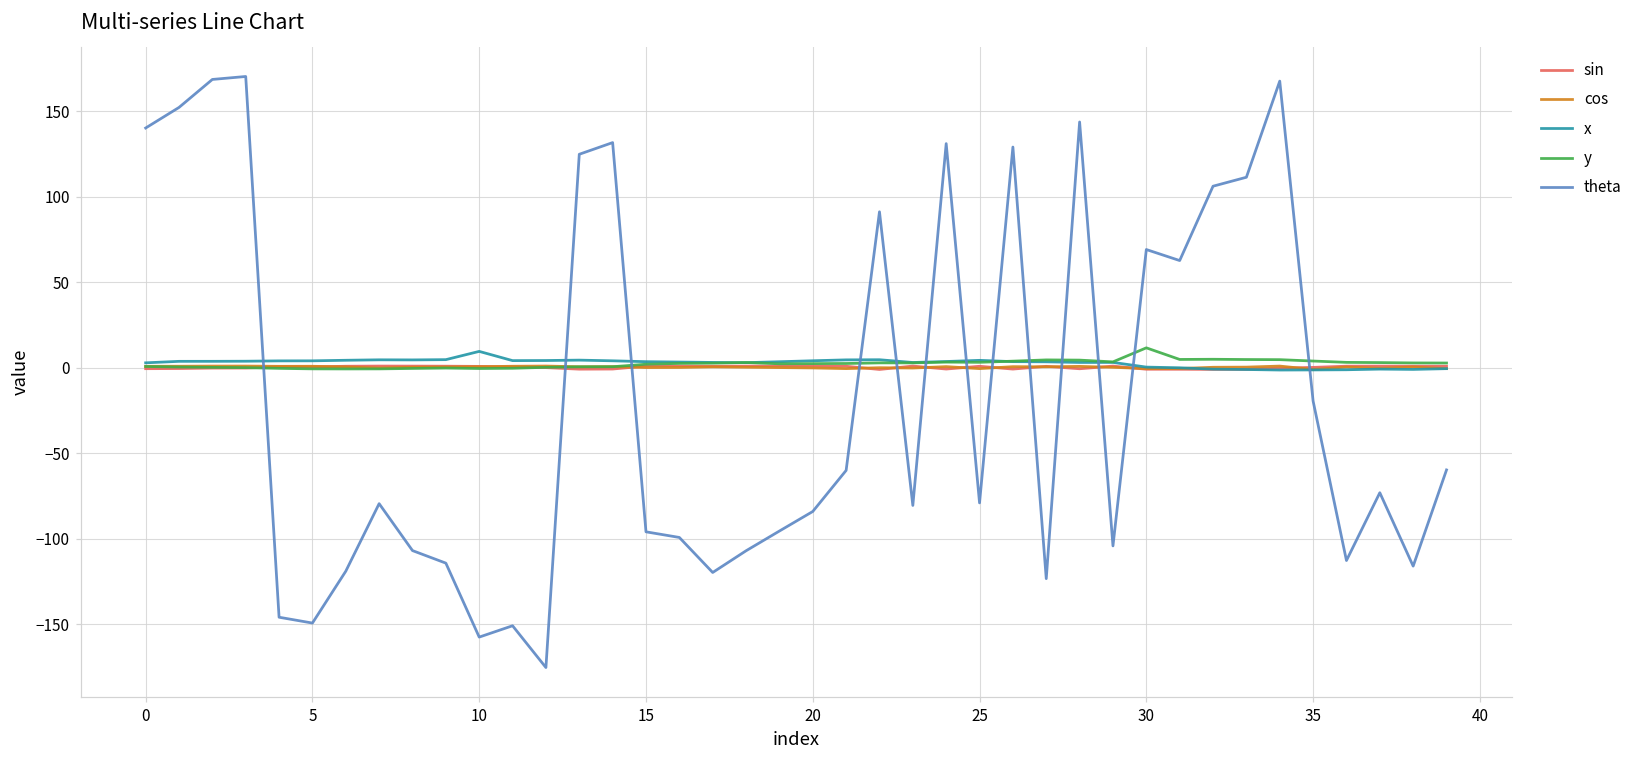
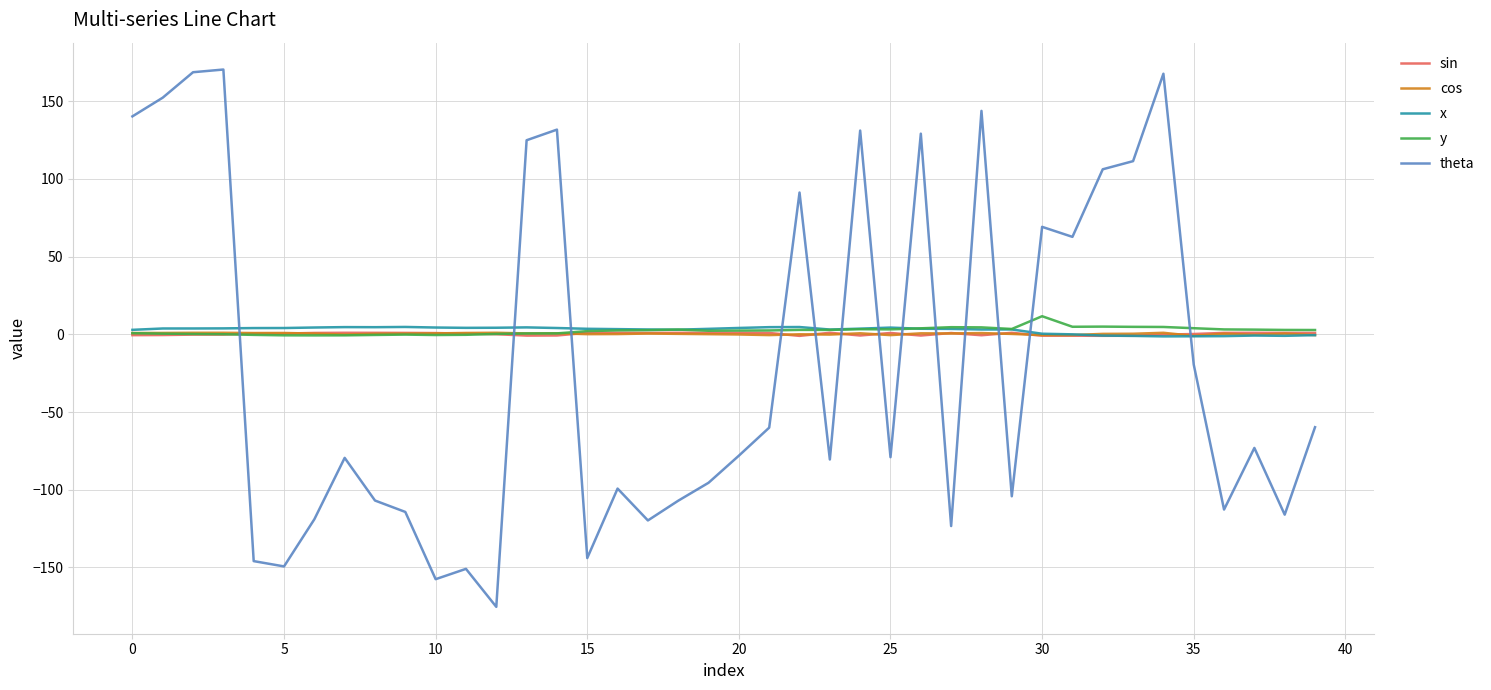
x, 10: 10 -> 4
theta, 15: -96 -> -144
theta, 20: -84 -> -78
